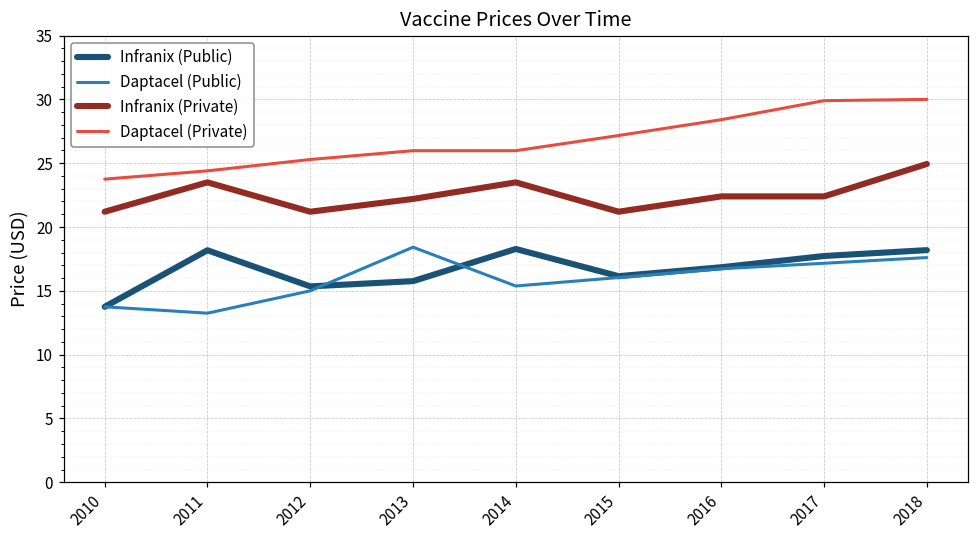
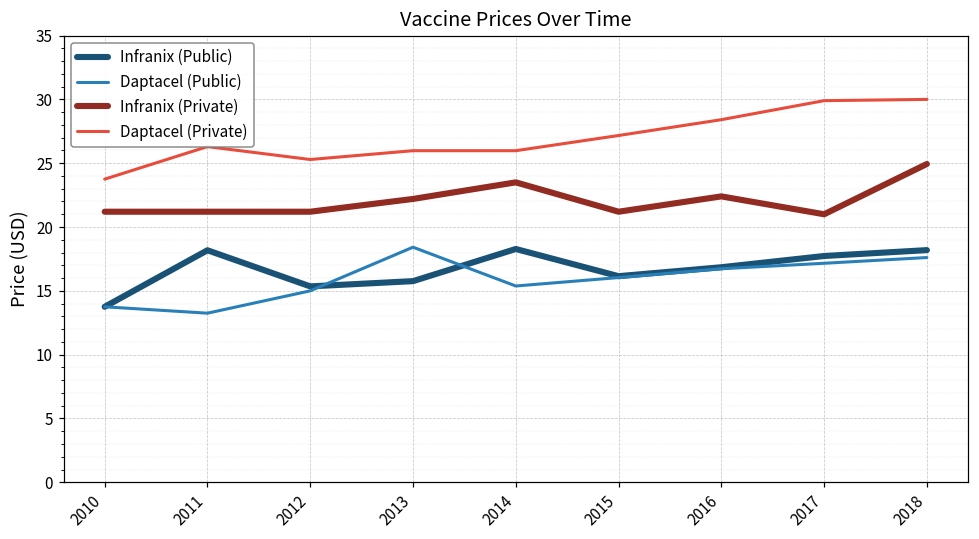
Infranix (Private), 2011: 23.5 -> 21.2
Daptacel (Private), 2011: 24.4 -> 26.3
Infranix (Private), 2017: 22.4 -> 21.0
